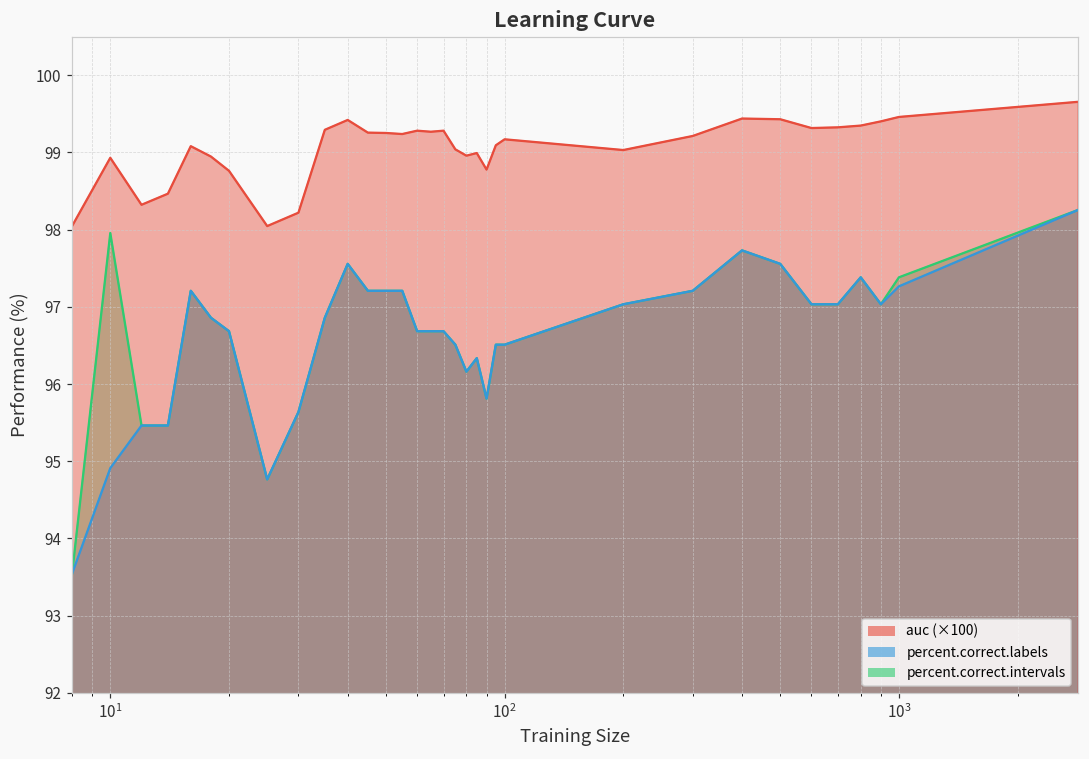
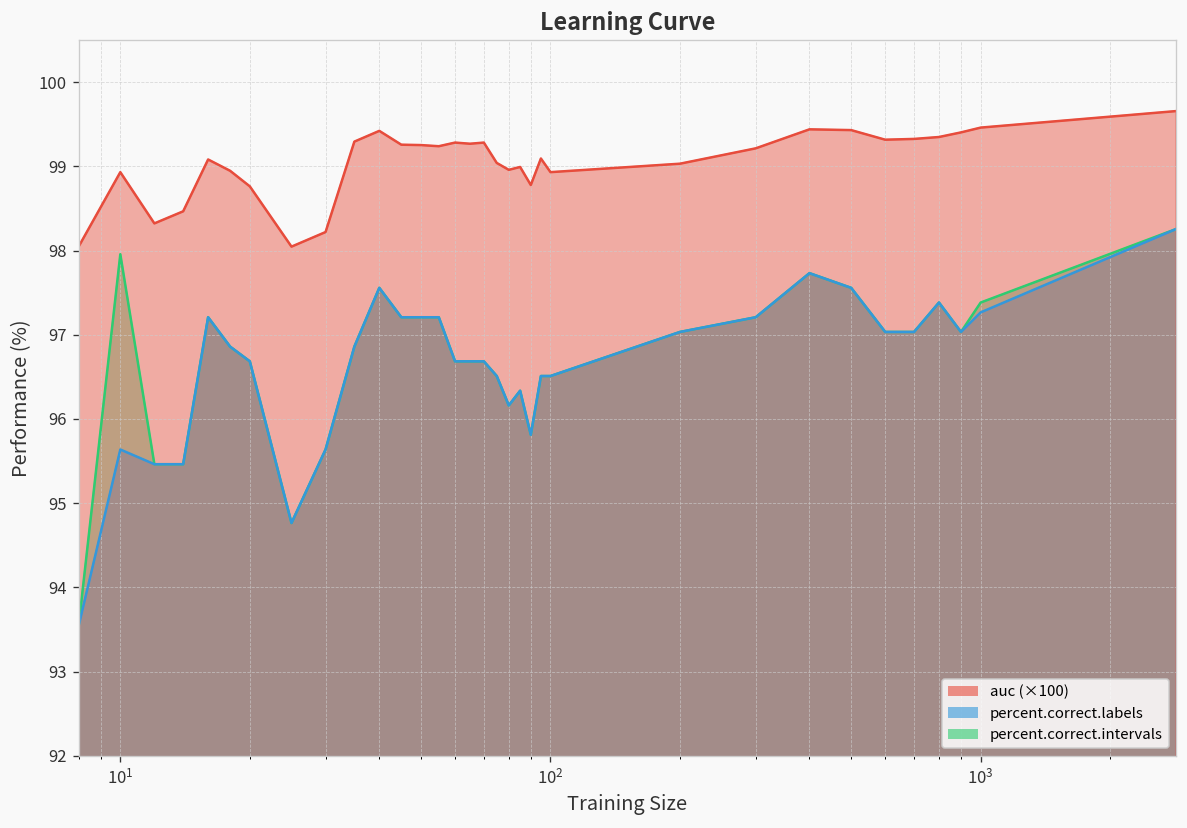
percent.correct.labels, 10^1: 94.9 -> 95.6
auc (×100), 10^2: 99.2 -> 98.9
